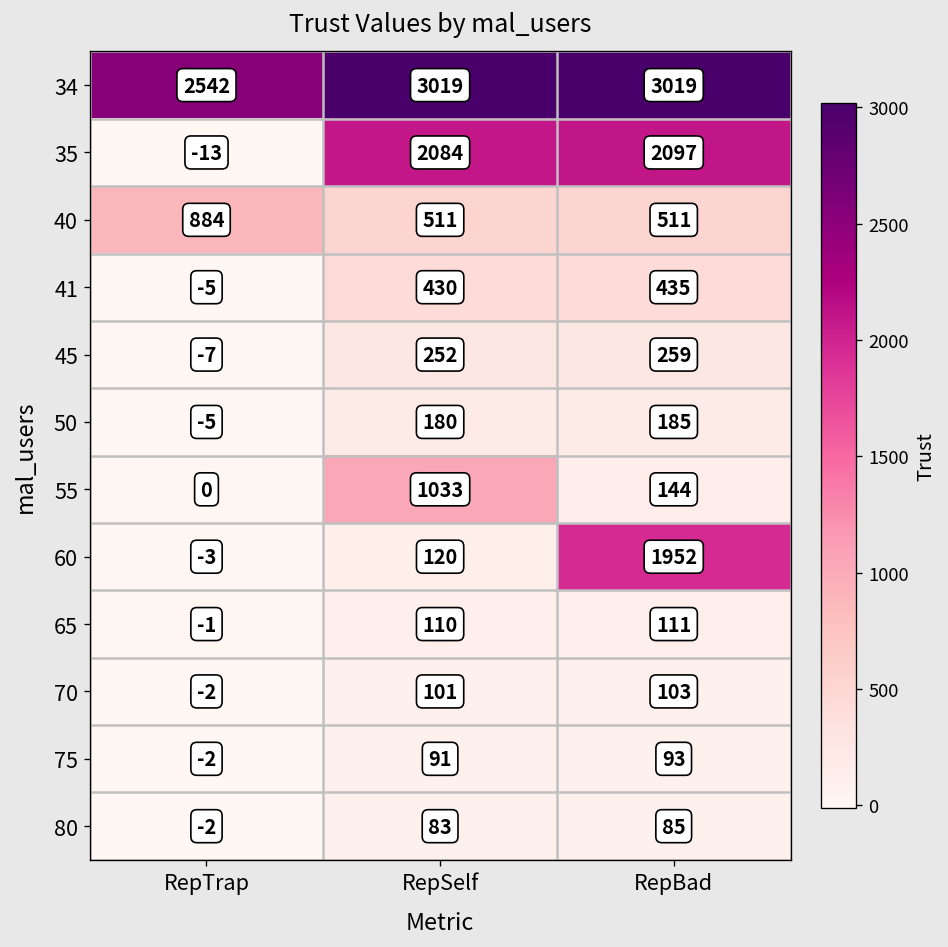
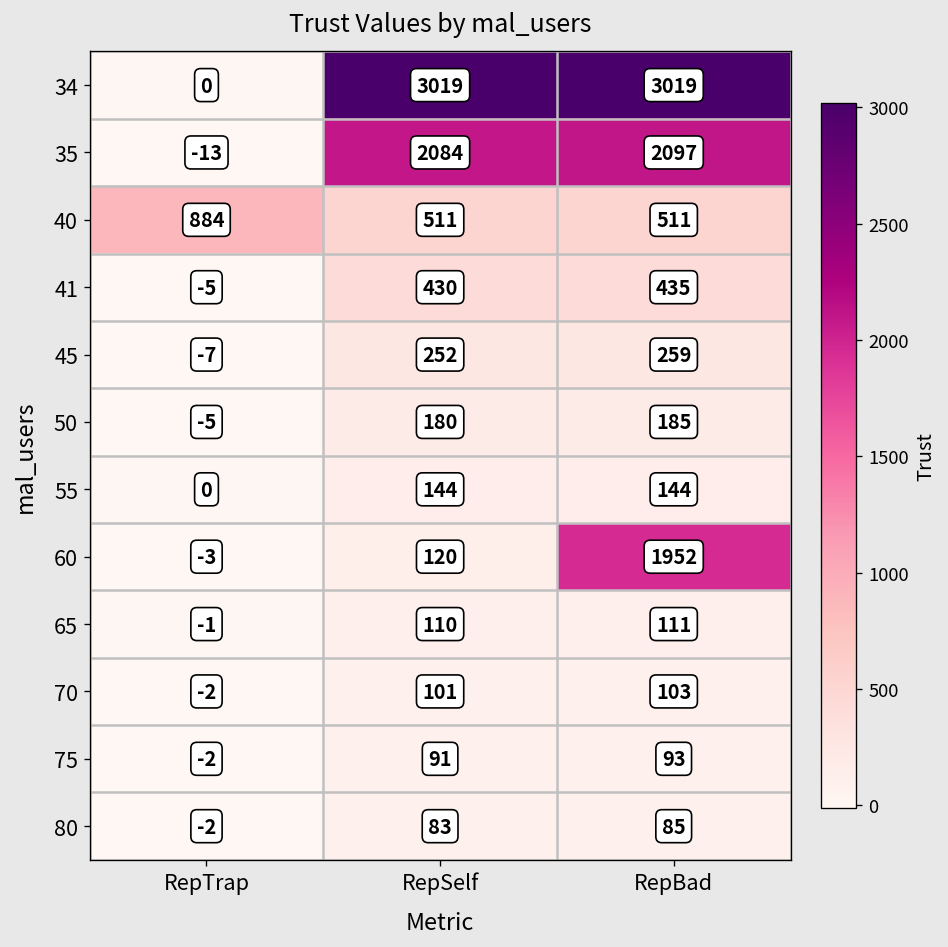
34, RepTrap: 2542 -> 0
55, RepSelf: 1033 -> 144
